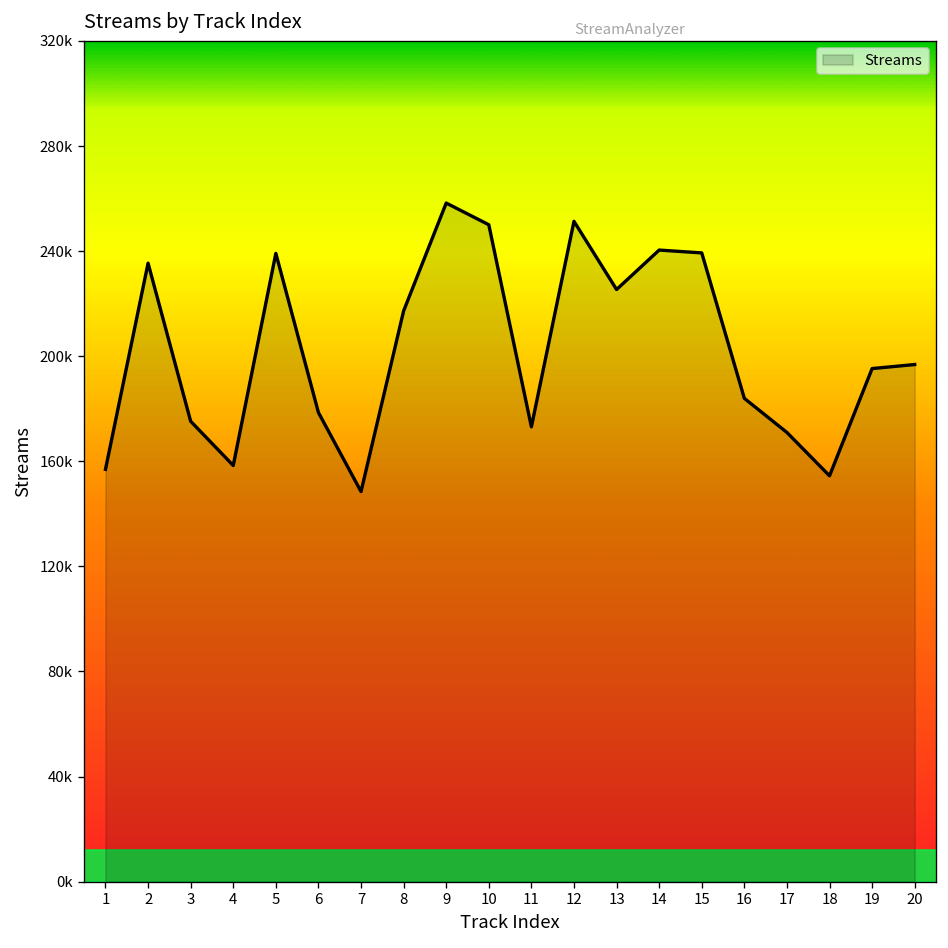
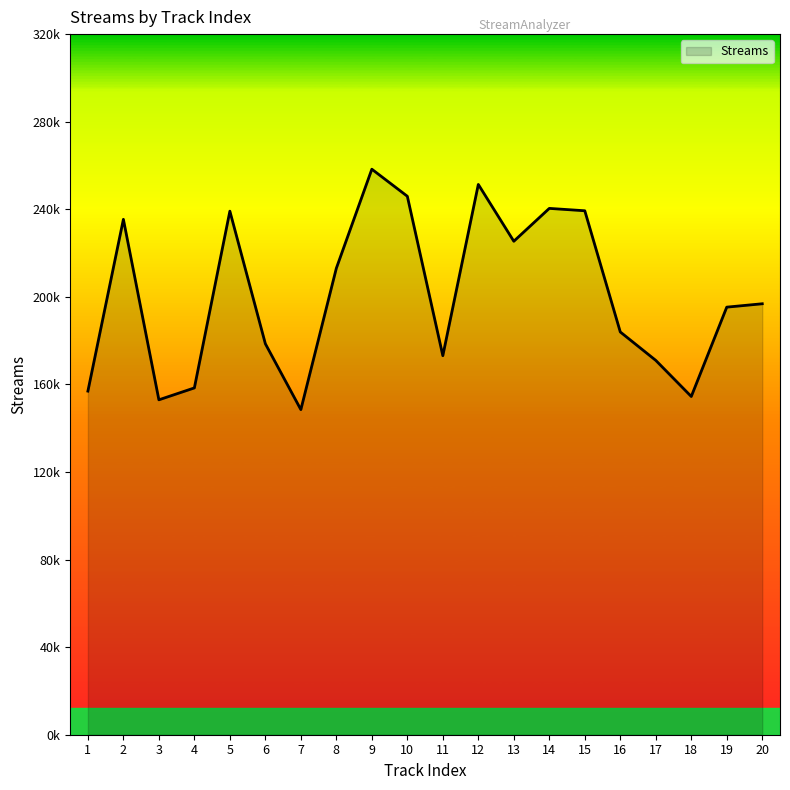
3: 175000 -> 153000
8: 217000 -> 213000
10: 250000 -> 246000
